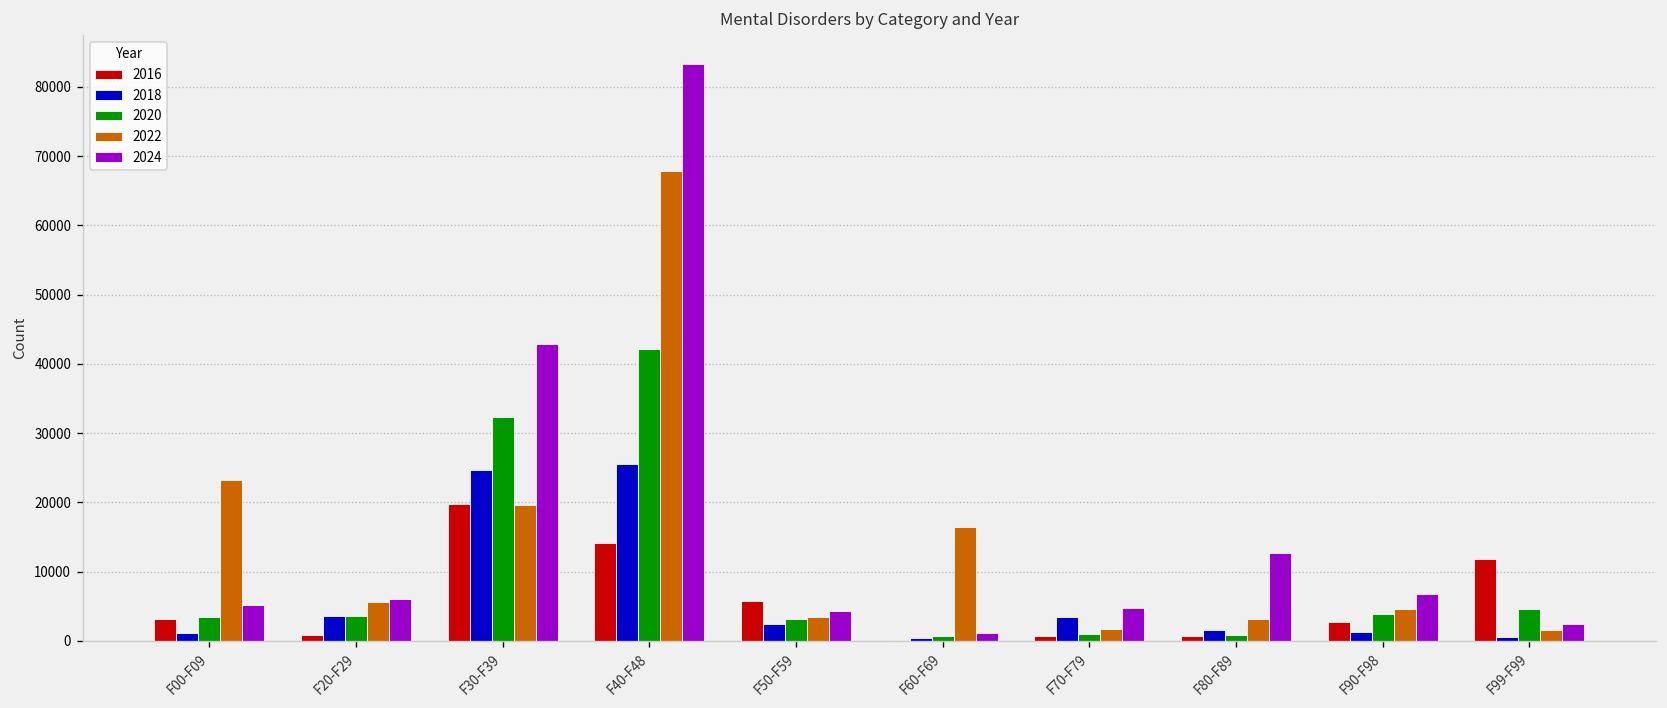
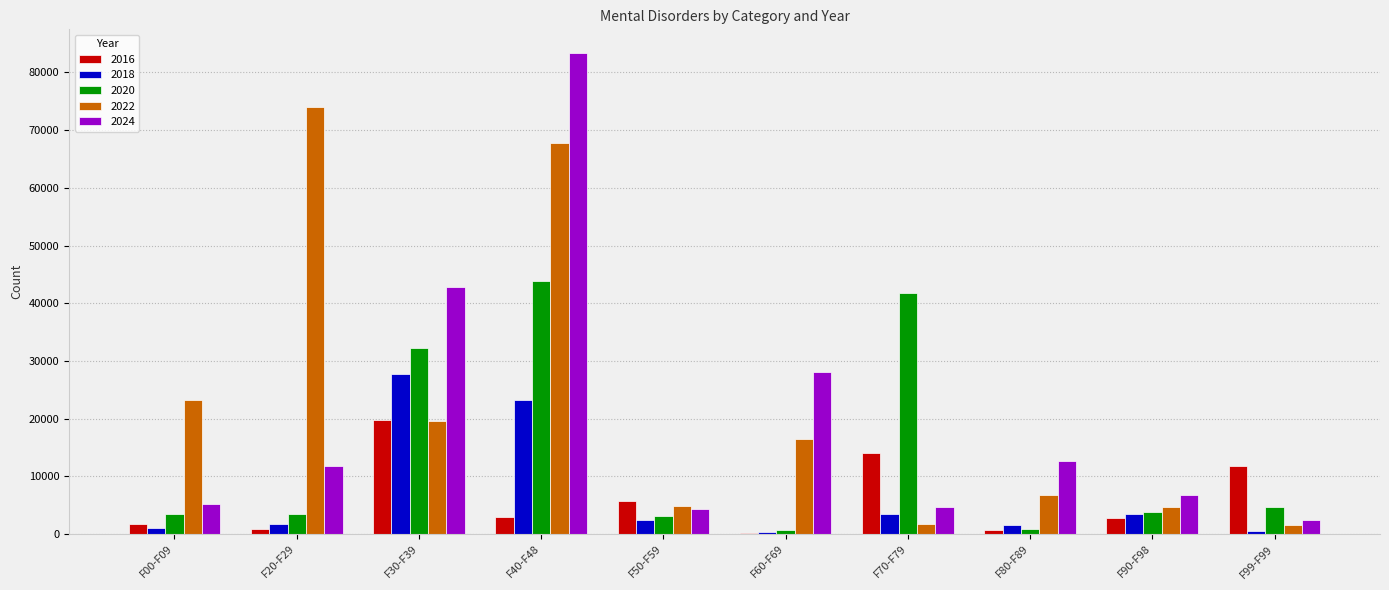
2016, F00-F09: 3000 -> 2000
2018, F20-F29: 4000 -> 2000
2022, F20-F29: 6000 -> 74000
2024, F20-F29: 6000 -> 12000
2018, F30-F39: 25000 -> 28000
2016, F40-F48: 14000 -> 3000
2018, F40-F48: 26000 -> 23000
2020, F40-F48: 42000 -> 44000
2022, F50-F59: 3000 -> 5000
2024, F60-F69: 1000 -> 28000
2016, F70-F79: 1000 -> 14000
2020, F70-F79: 1000 -> 42000
2022, F80-F89: 3000 -> 7000
2018, F90-F98: 1000 -> 4000
